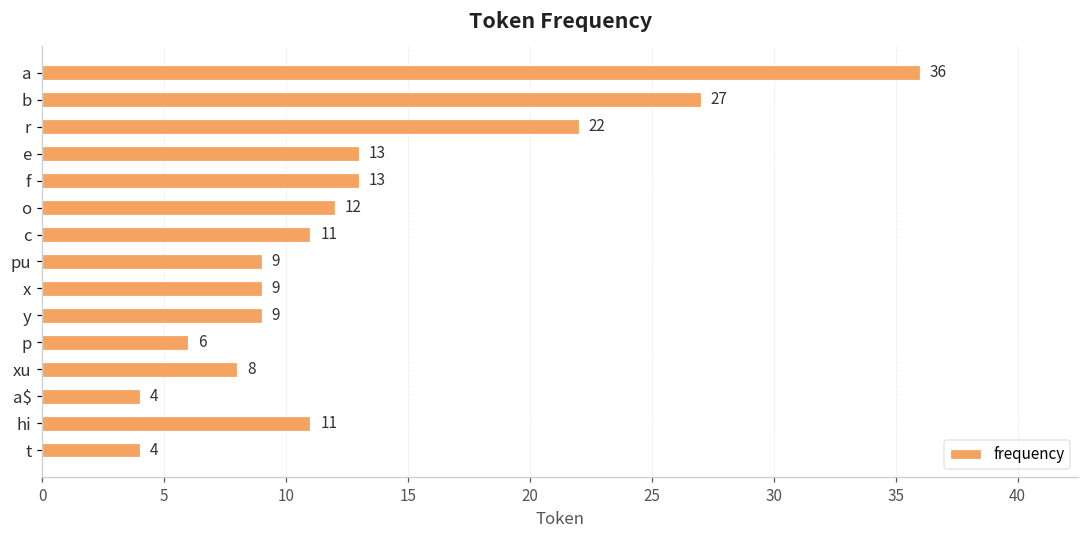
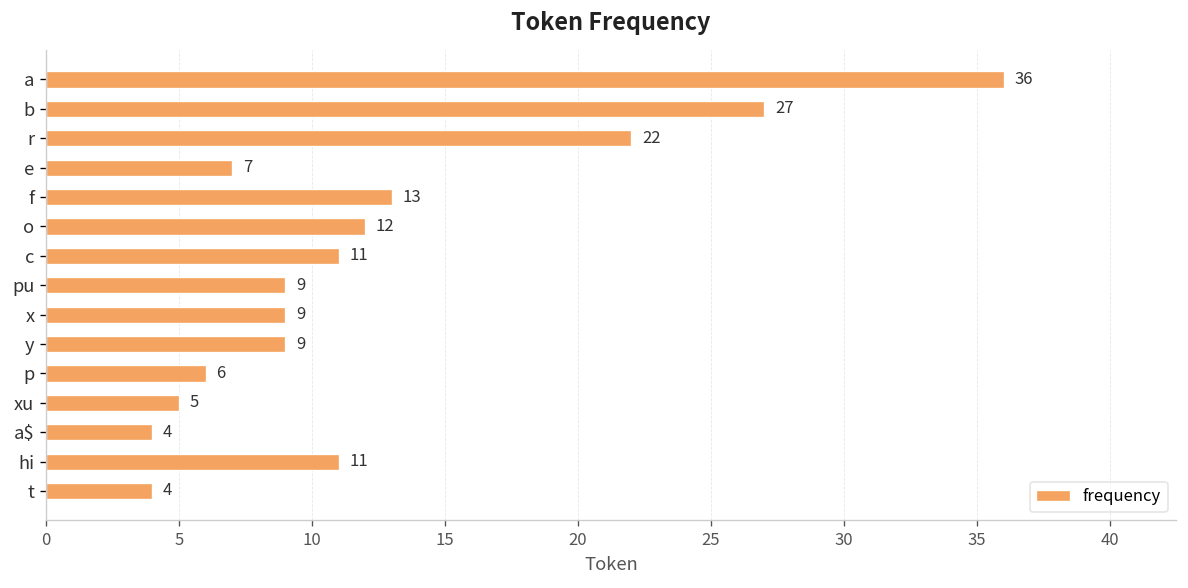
e: 13 -> 7
xu: 8 -> 5
